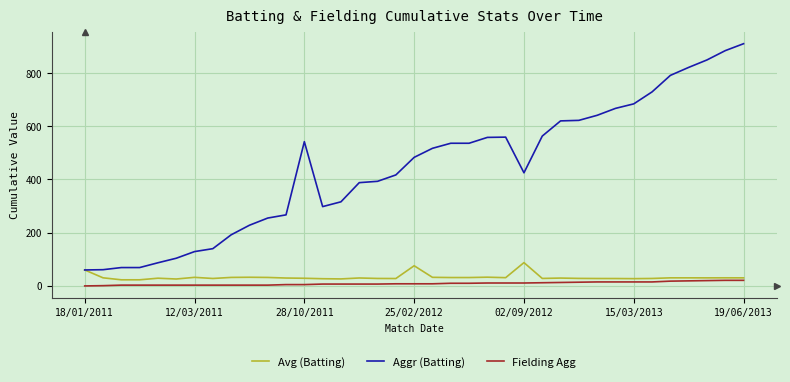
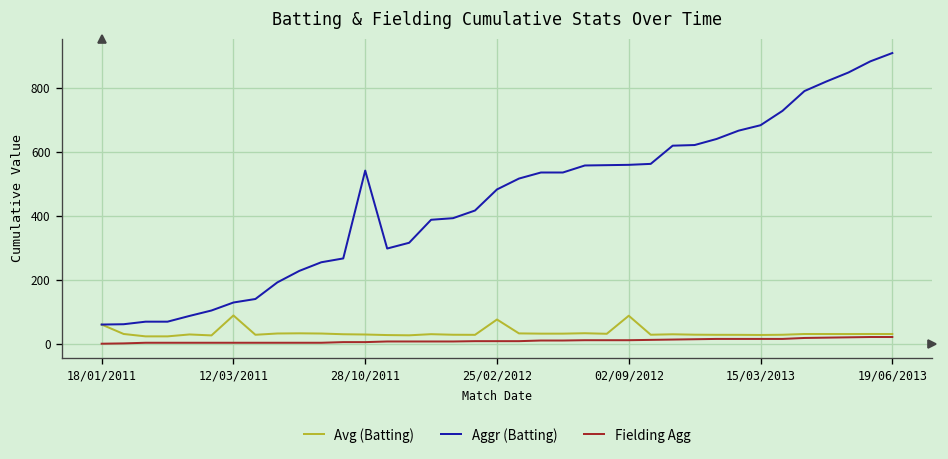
Avg (Batting), 12/03/2011: 30 -> 90
Aggr (Batting), 02/09/2012: 430 -> 560
